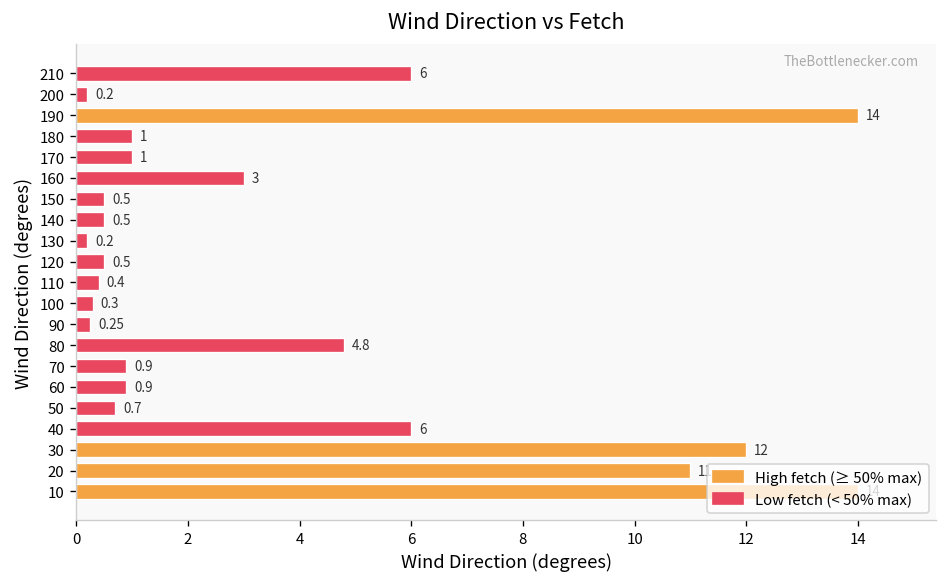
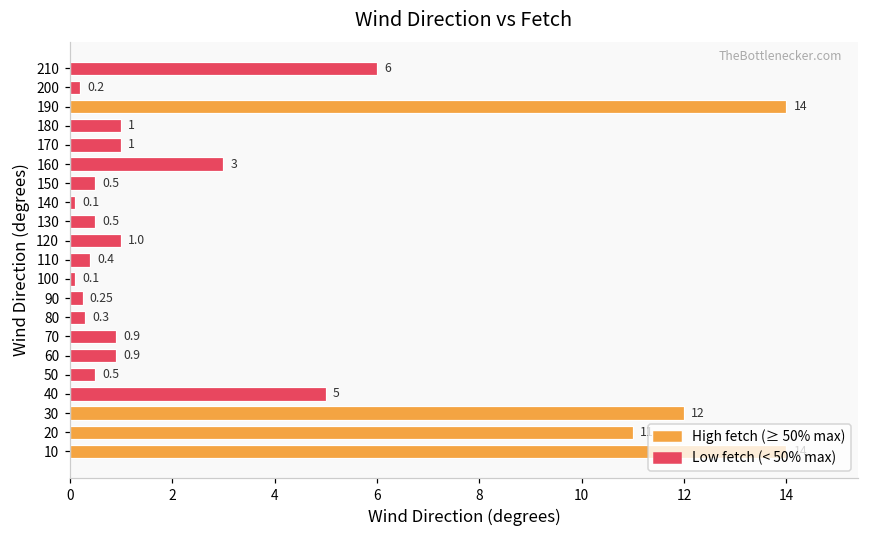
140: 0.5 -> 0.1
130: 0.2 -> 0.5
120: 0.5 -> 1.0
100: 0.3 -> 0.1
80: 4.8 -> 0.3
50: 0.7 -> 0.5
40: 6 -> 5
